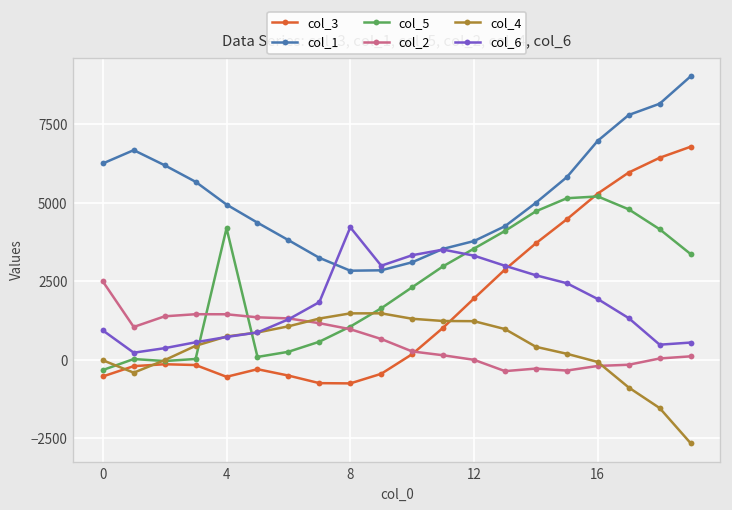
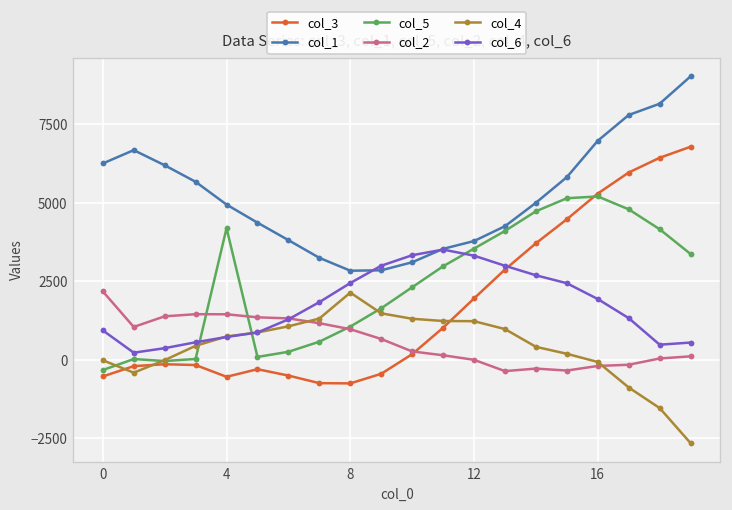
col_2, 0: 2500 -> 2200
col_4, 8: 1500 -> 2100
col_6, 8: 4200 -> 2400
